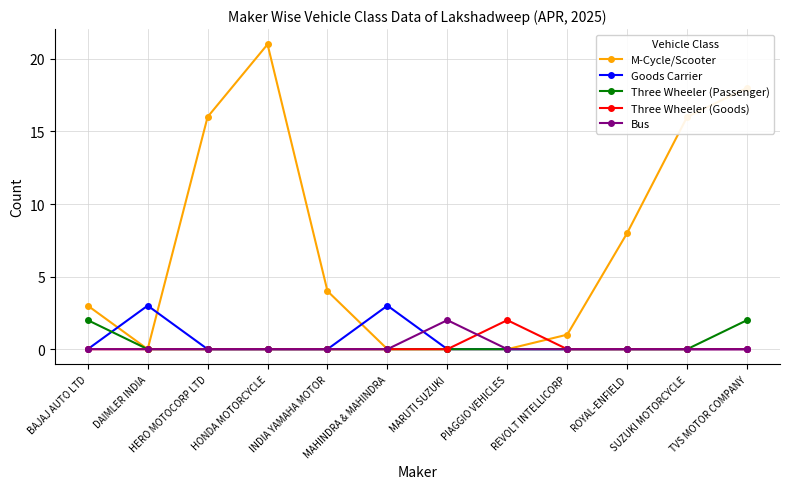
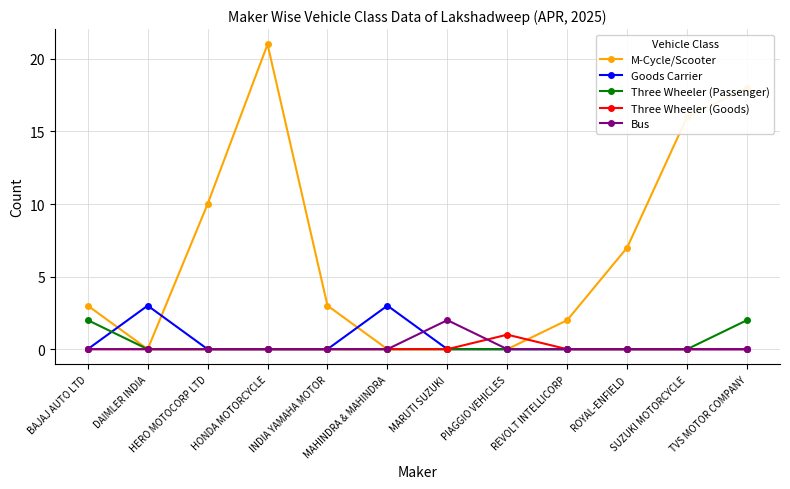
M-Cycle/Scooter, HERO MOTOCORP LTD: 16 -> 10
M-Cycle/Scooter, INDIA YAMAHA MOTOR: 4 -> 3
Three Wheeler (Goods), PIAGGIO VEHICLES: 2 -> 1
M-Cycle/Scooter, REVOLT INTELLICORP: 1 -> 2
M-Cycle/Scooter, ROYAL-ENFIELD: 8 -> 7
